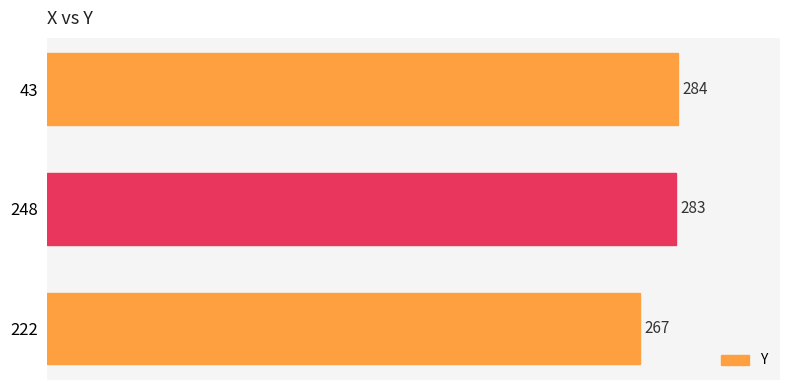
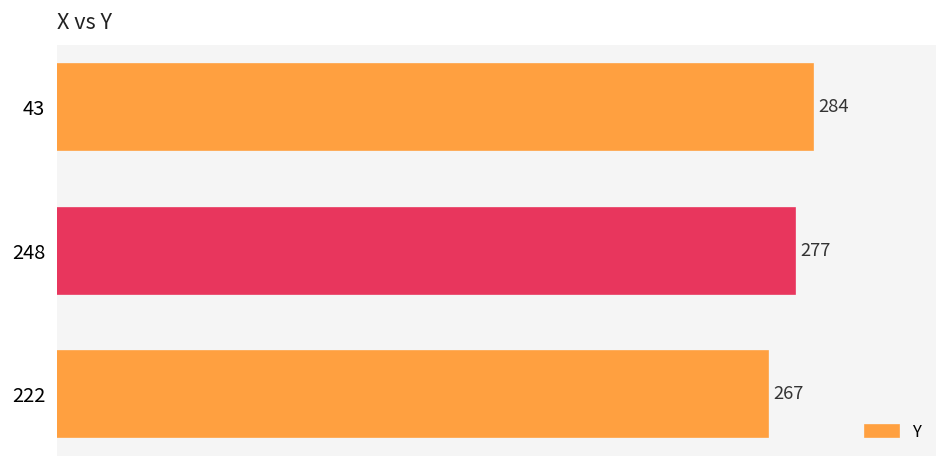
248: 283 -> 277
